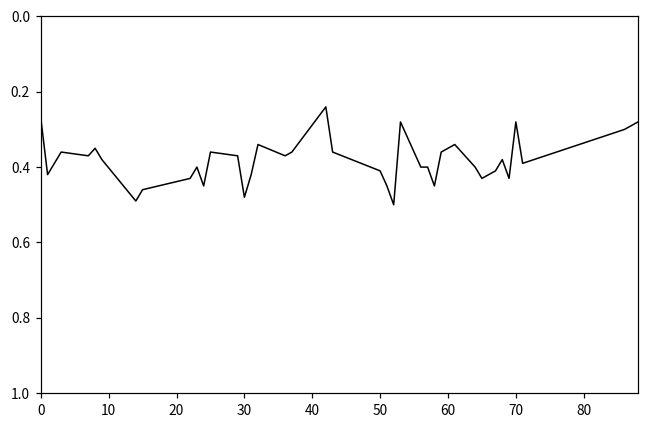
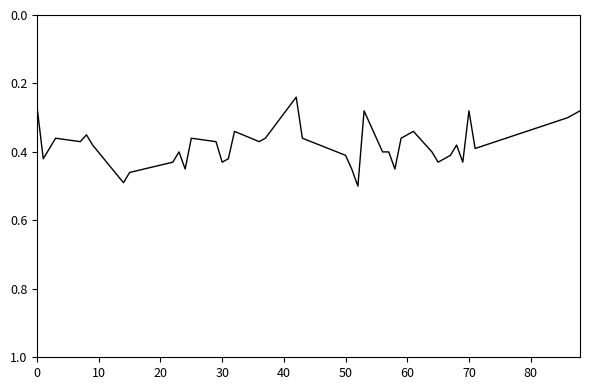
30: 0.48 -> 0.43
